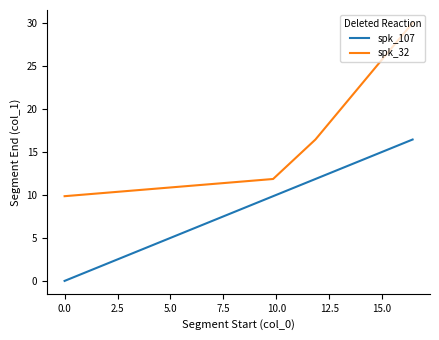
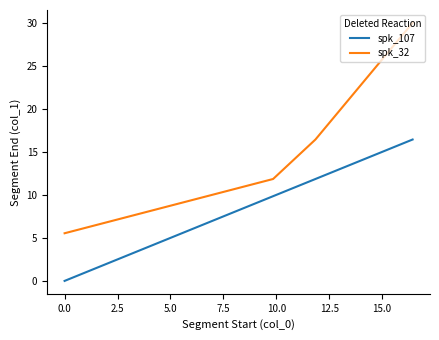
spk_32, 0.0: 10 -> 6
